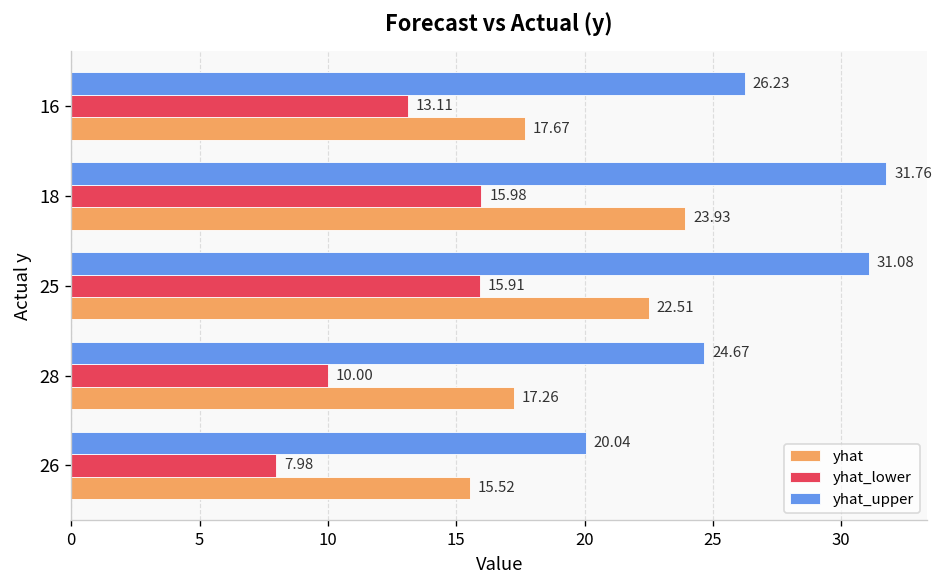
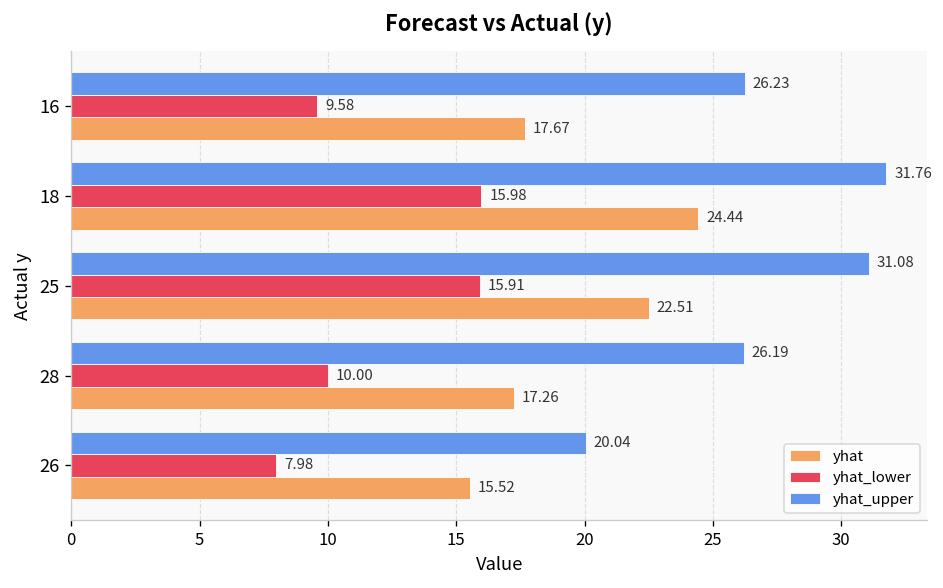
yhat_lower, 16: 13.11 -> 9.58
yhat, 18: 23.93 -> 24.44
yhat_upper, 28: 24.67 -> 26.19
